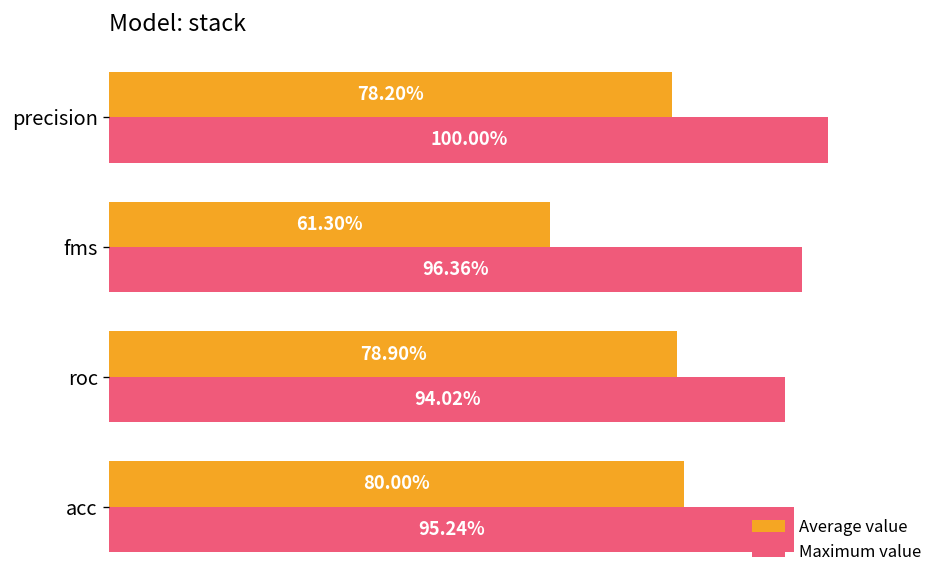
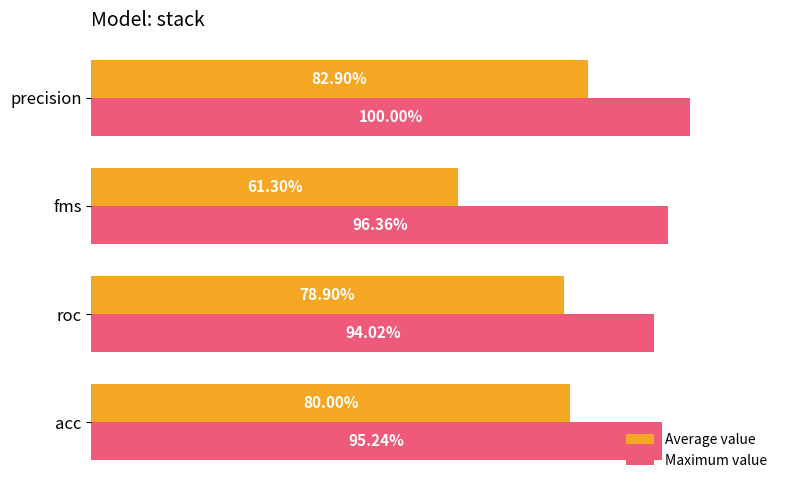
Average value, precision: 78.20% -> 82.90%
